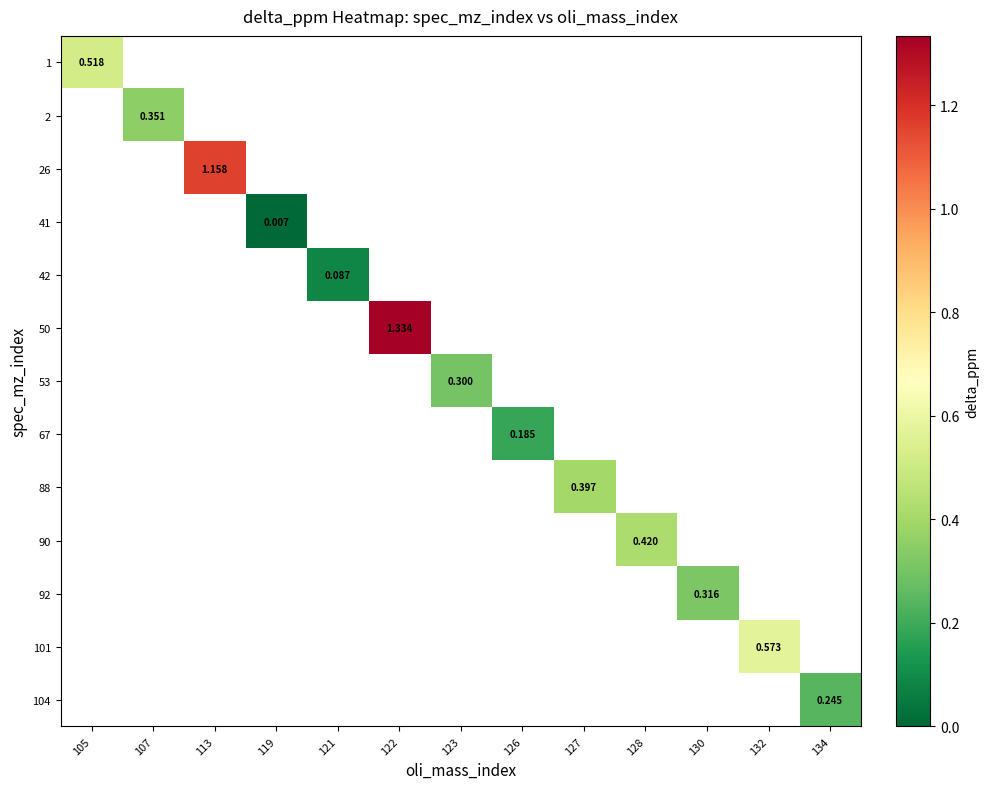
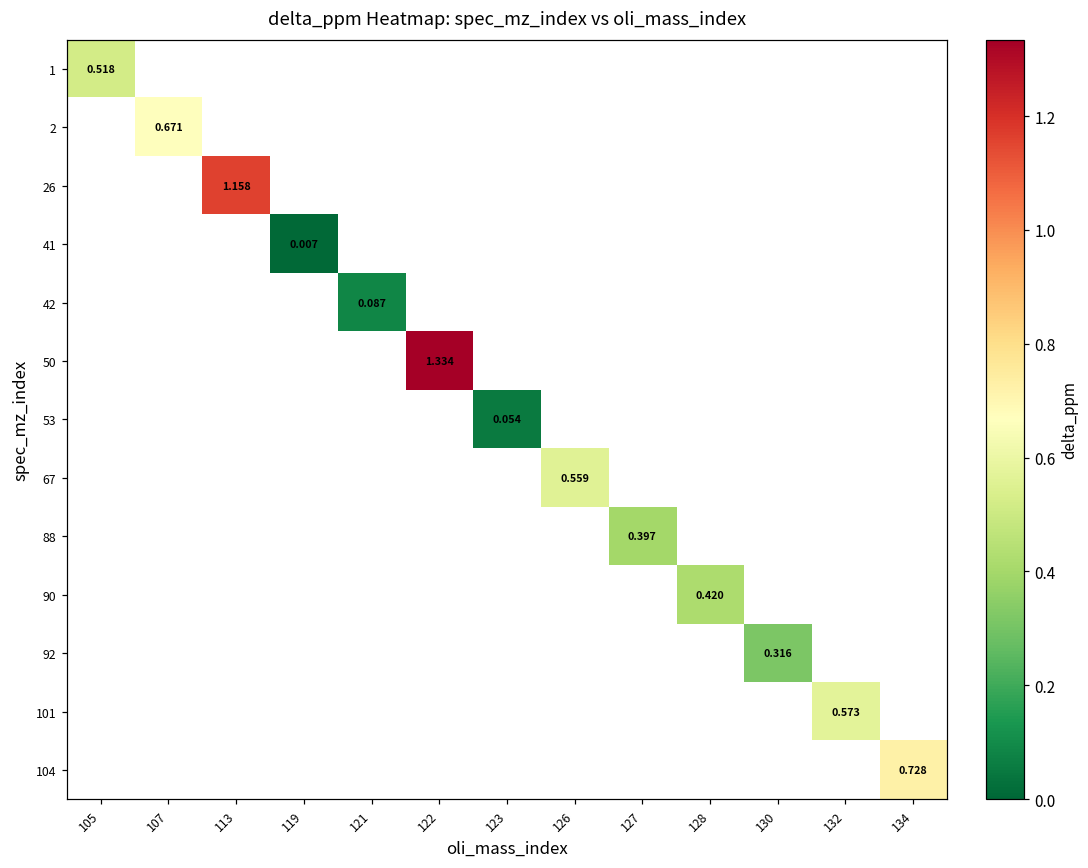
2, 107: 0.351 -> 0.671
53, 123: 0.300 -> 0.054
67, 126: 0.185 -> 0.559
104, 134: 0.245 -> 0.728
